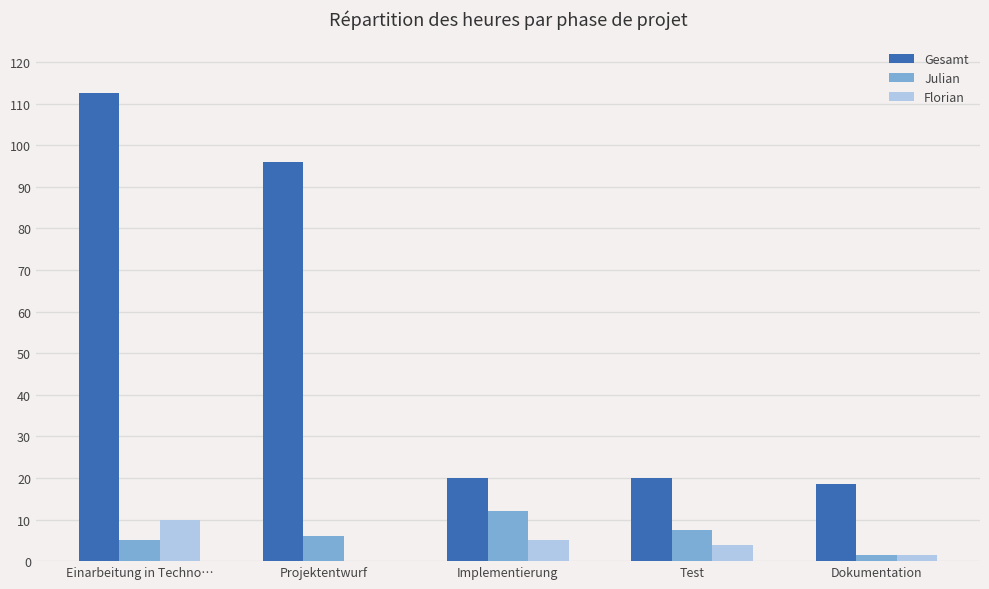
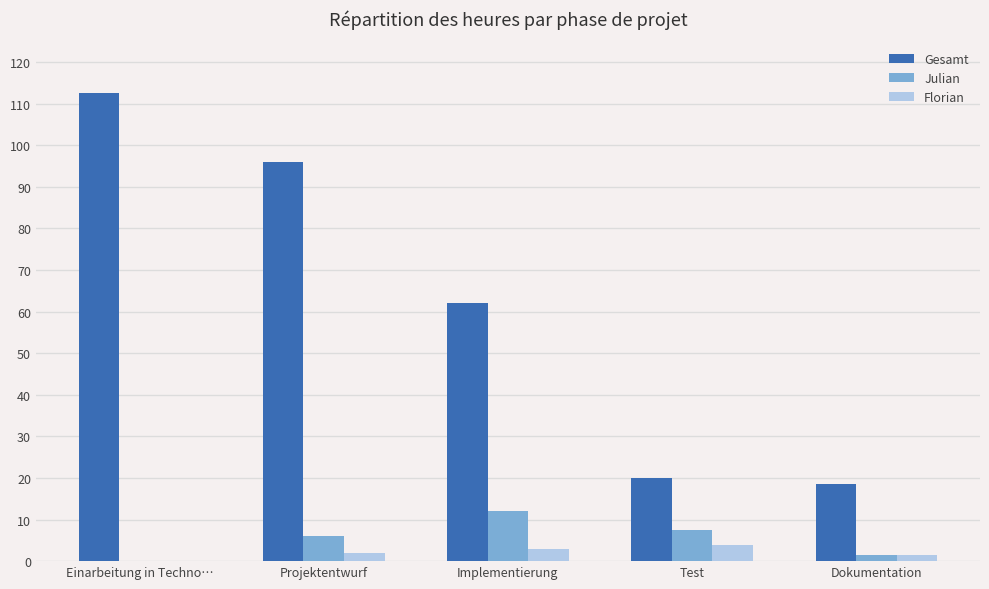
Julian, Einarbeitung in Techno…: 5 -> 0
Florian, Einarbeitung in Techno…: 10 -> 0
Florian, Projektentwurf: 0 -> 2
Gesamt, Implementierung: 20 -> 62
Florian, Implementierung: 5 -> 3
